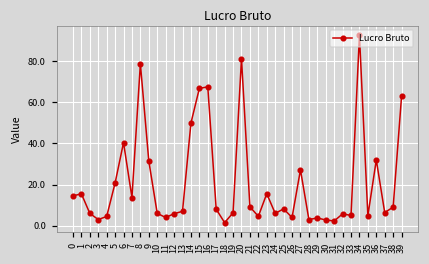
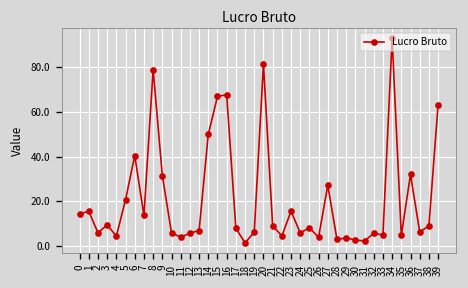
3: 3 -> 10
